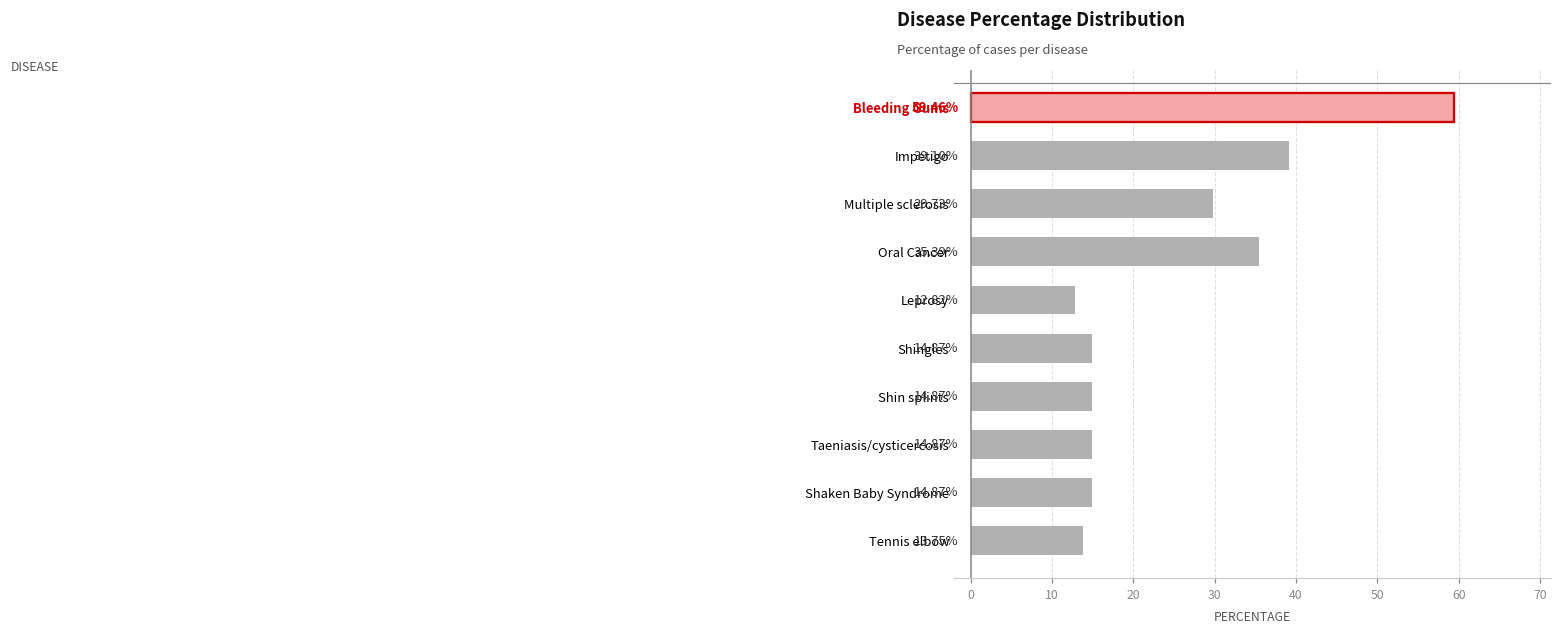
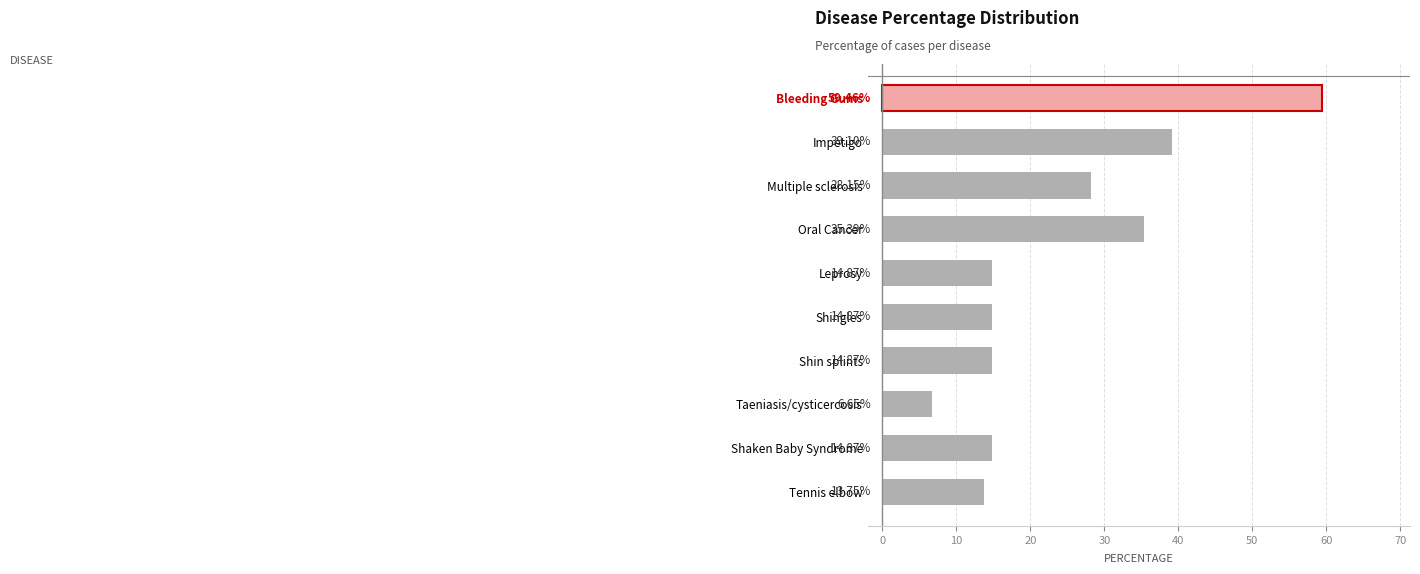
Multiple sclerosis: 29.73% -> 28.15%
Leprosy: 12.82% -> 14.87%
Taeniasis/cysticercosis: 14.87% -> 6.65%
